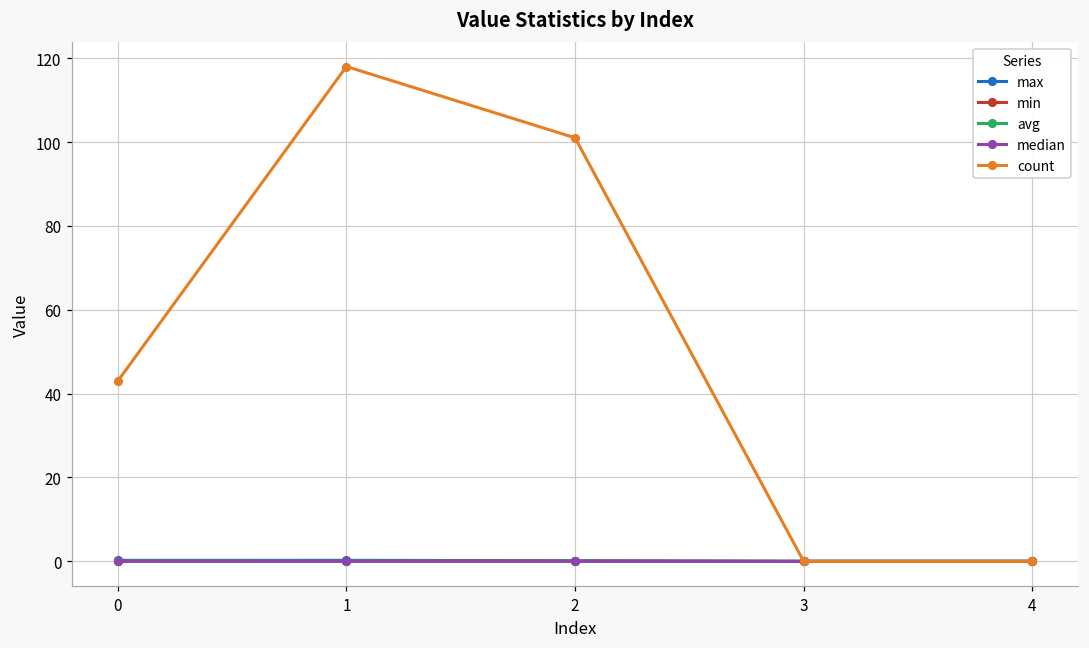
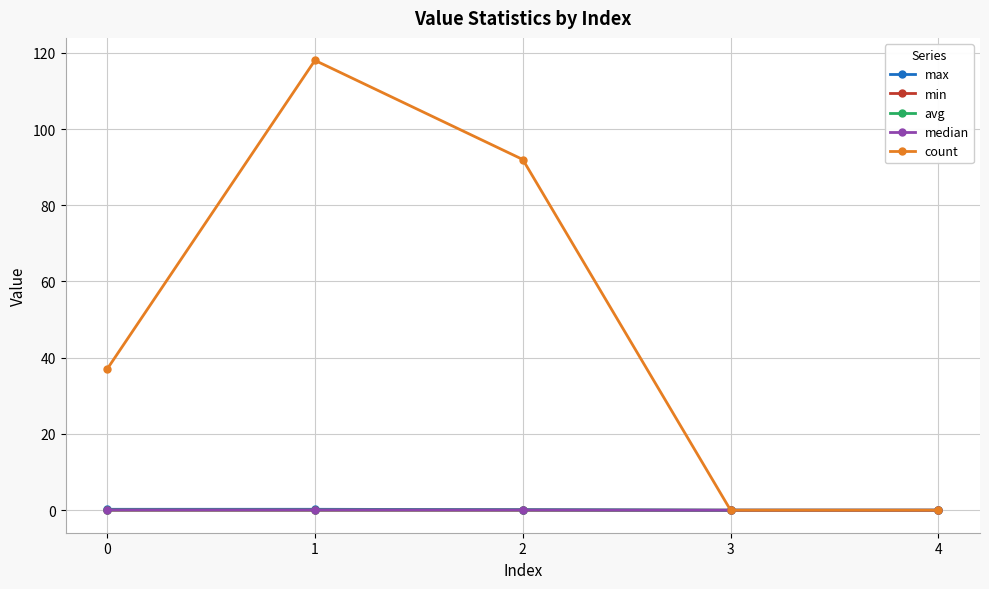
count, 0: 43 -> 37
count, 2: 101 -> 92
